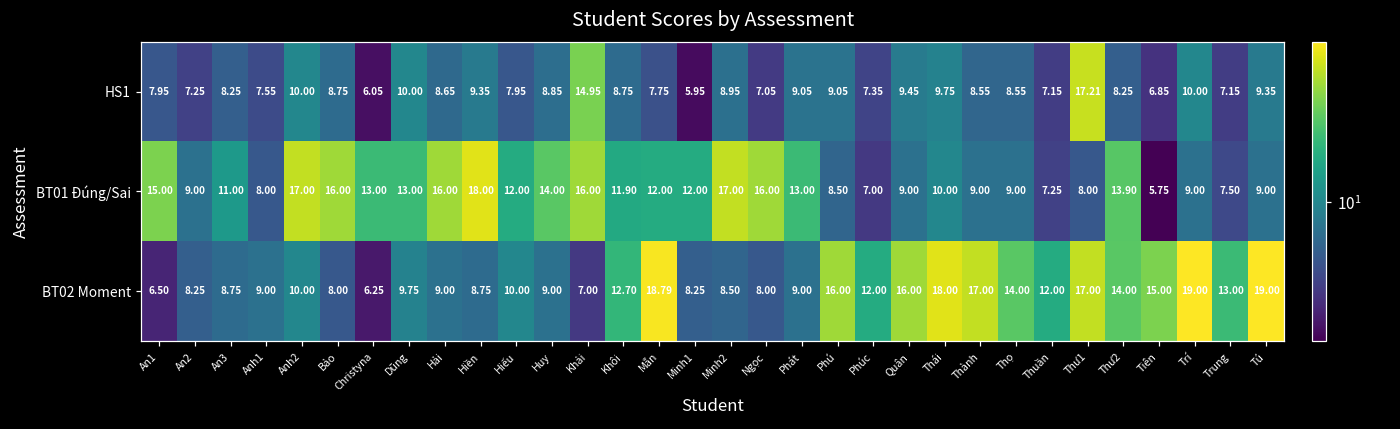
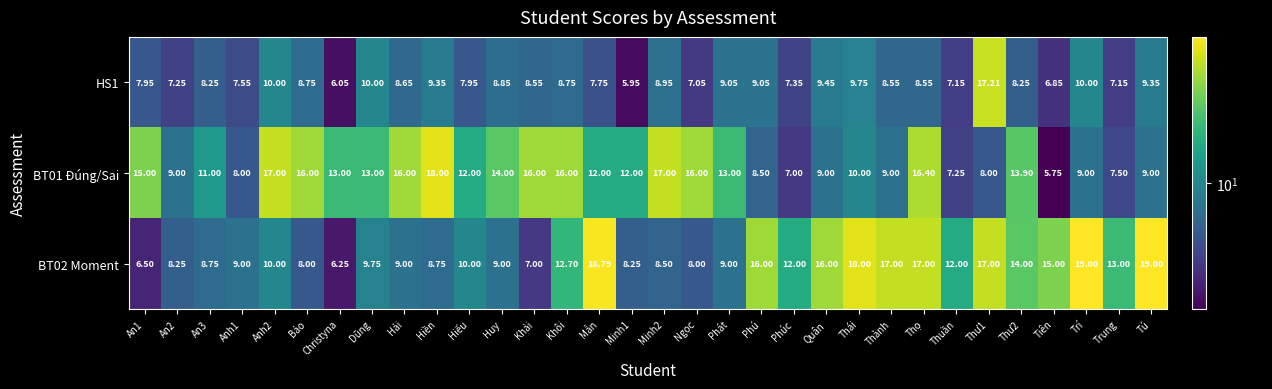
HS1, Khải: 14.95 -> 8.55
BT01 Đúng/Sai, Khôi: 11.90 -> 16.00
BT01 Đúng/Sai, Thọ: 9.00 -> 16.40
BT02 Moment, Thọ: 14.00 -> 17.00
